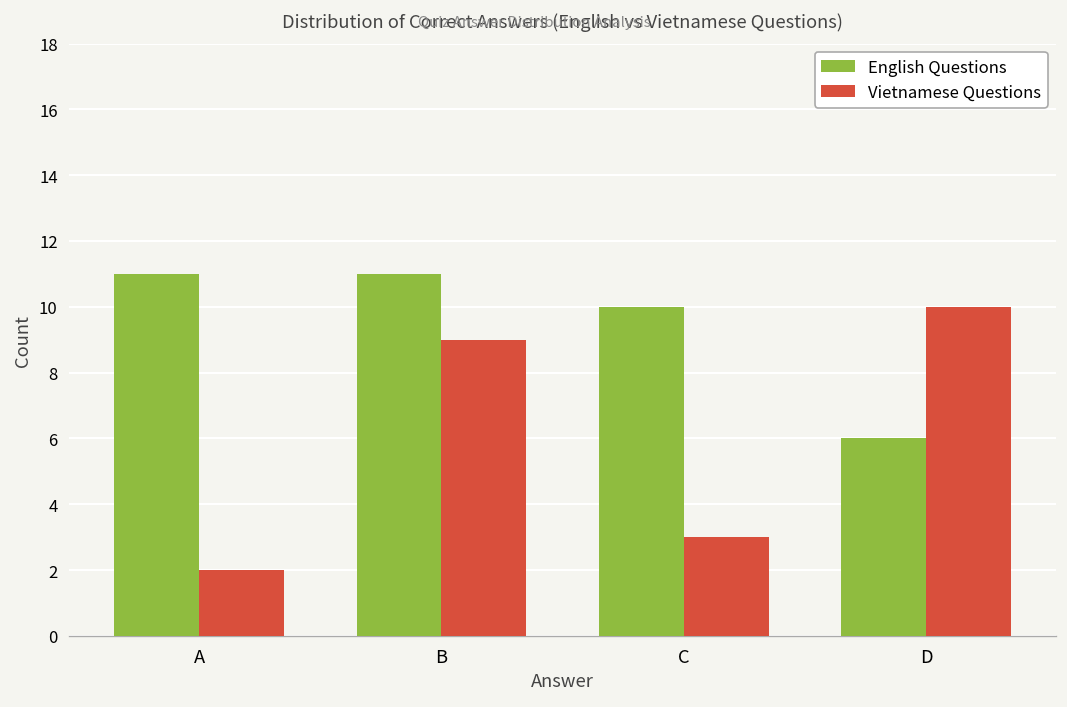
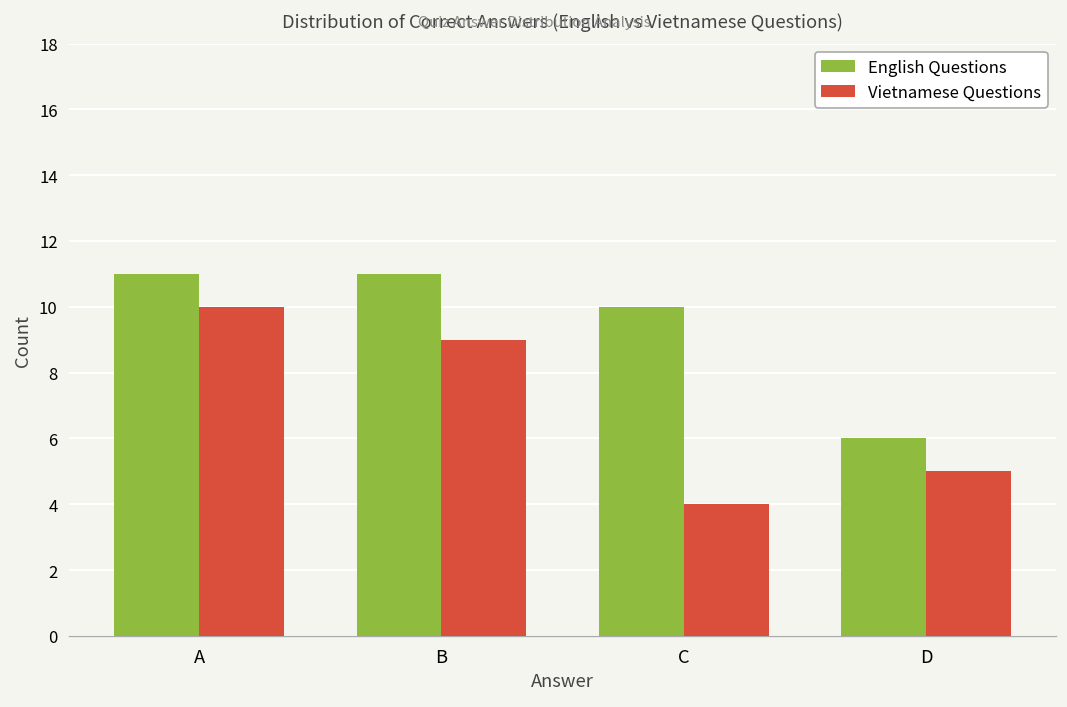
Vietnamese Questions, A: 2 -> 10
Vietnamese Questions, C: 3 -> 4
Vietnamese Questions, D: 10 -> 5
